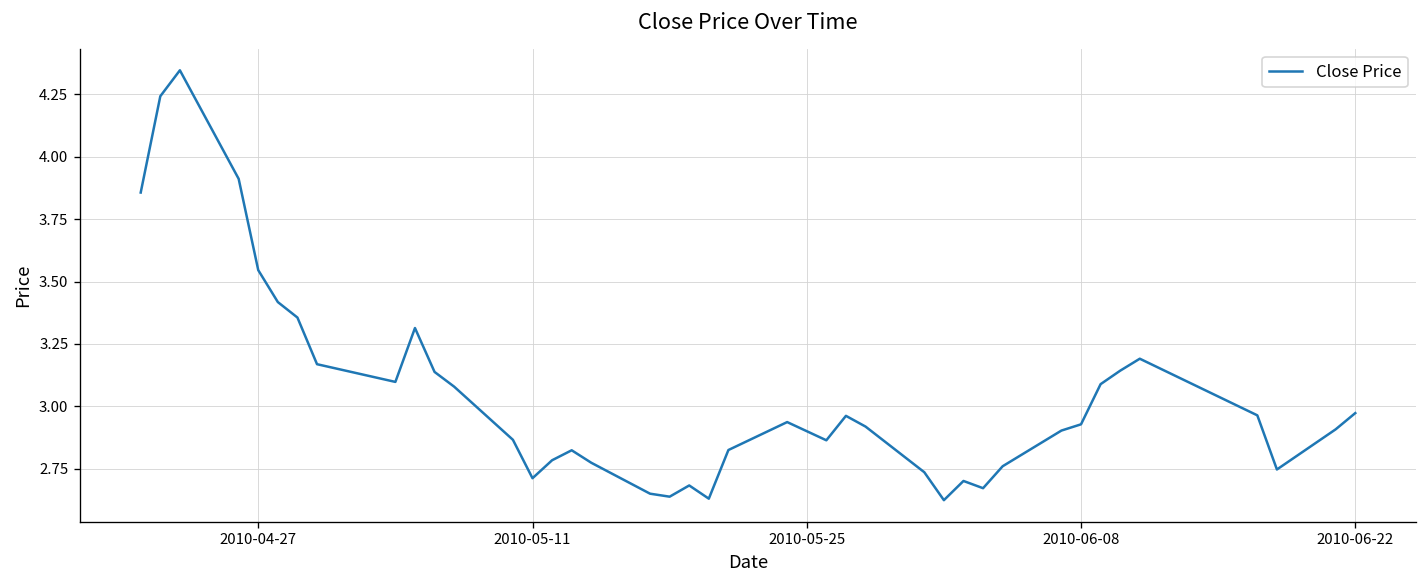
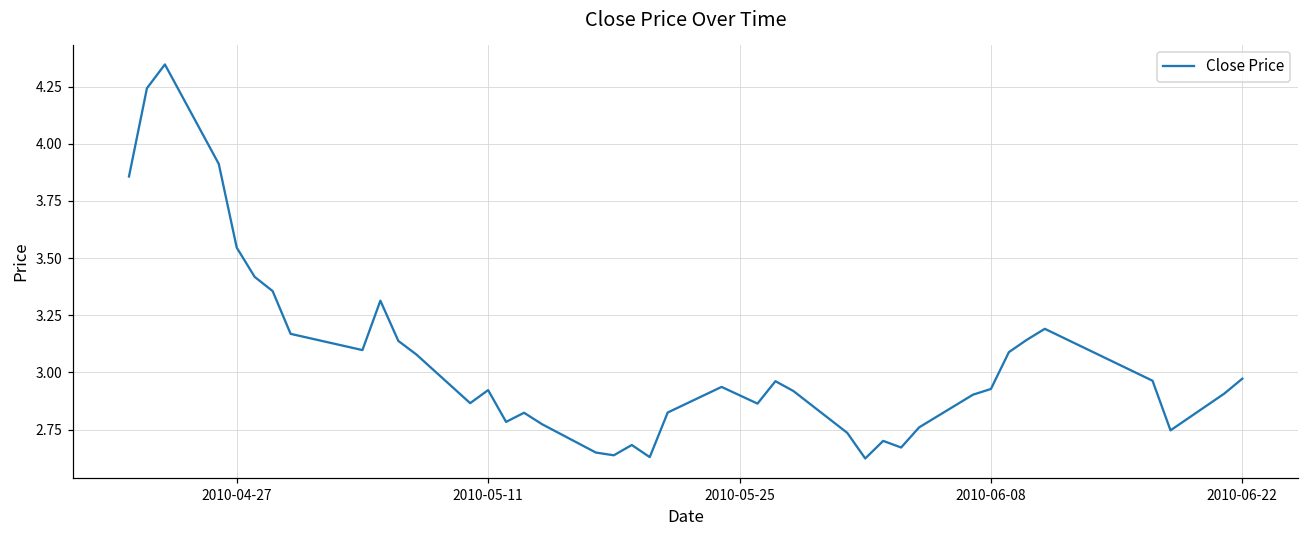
2010-05-11: 2.71 -> 2.92
